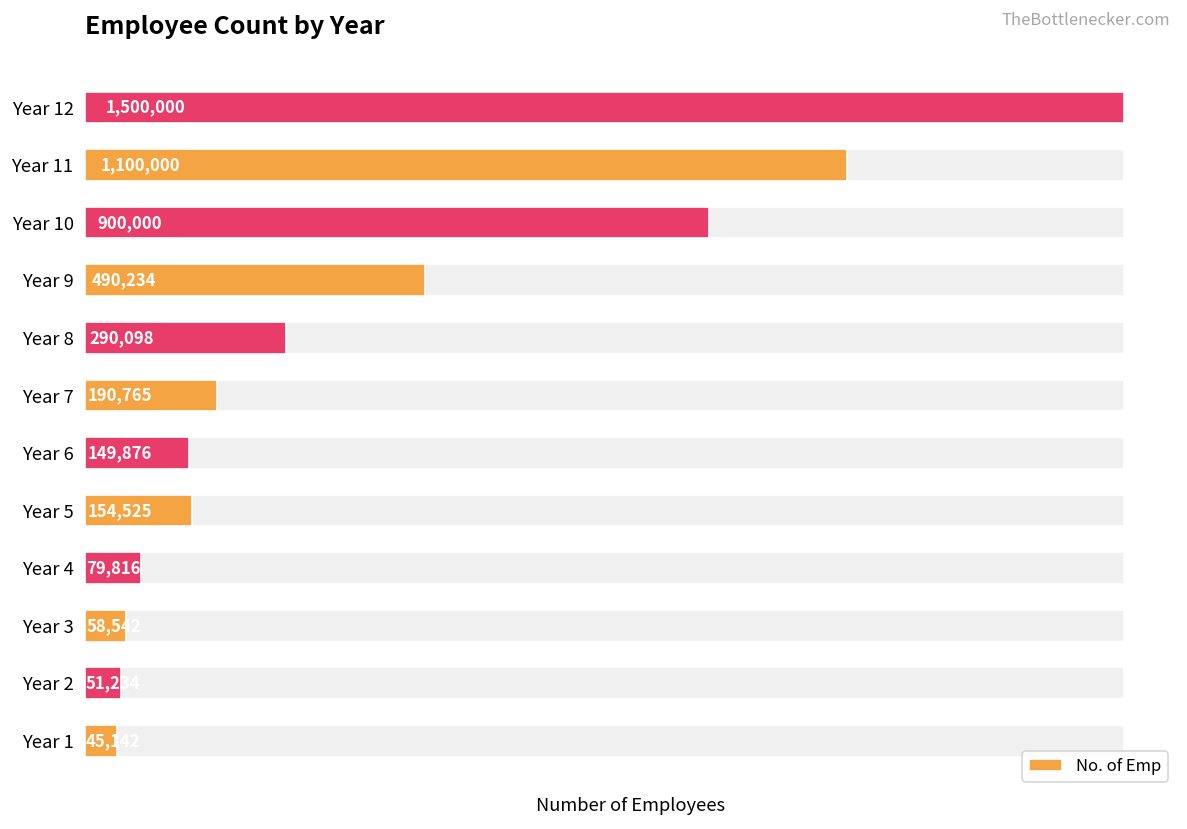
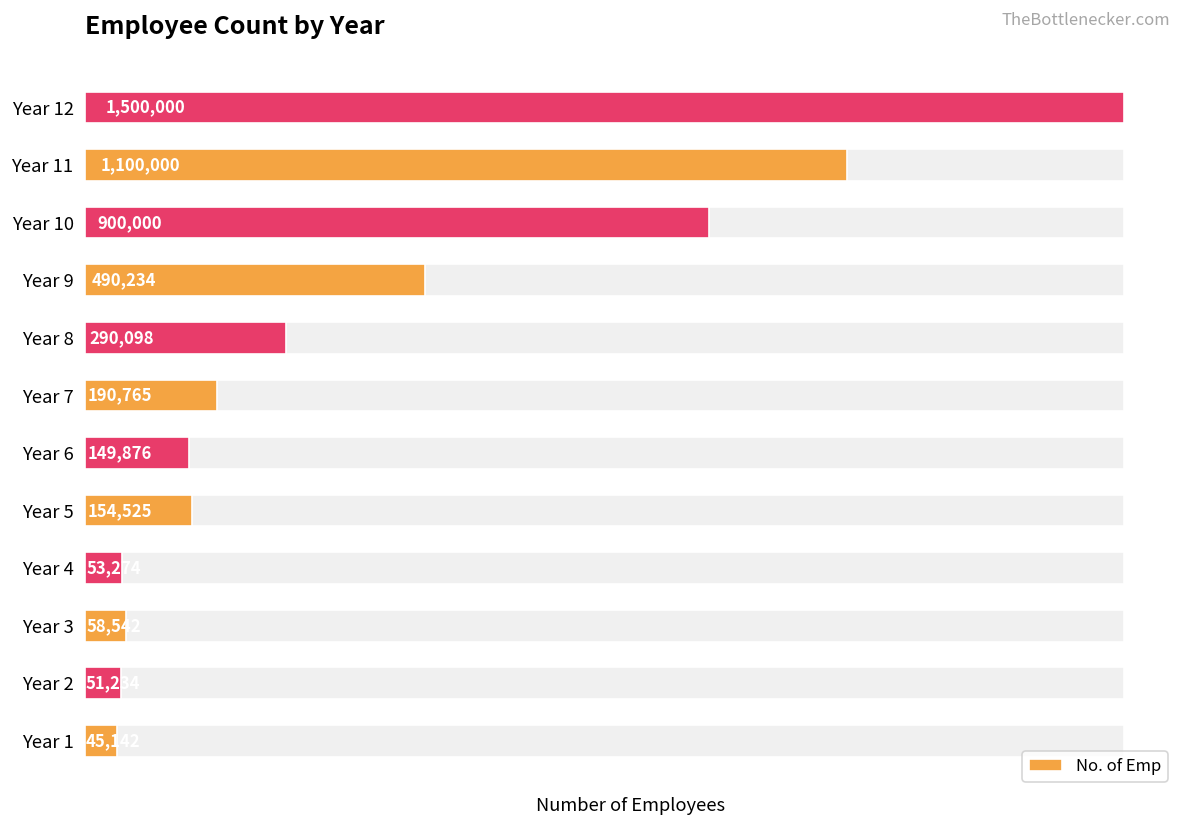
No. of Emp, Year 4: 79,816 -> 53,274
